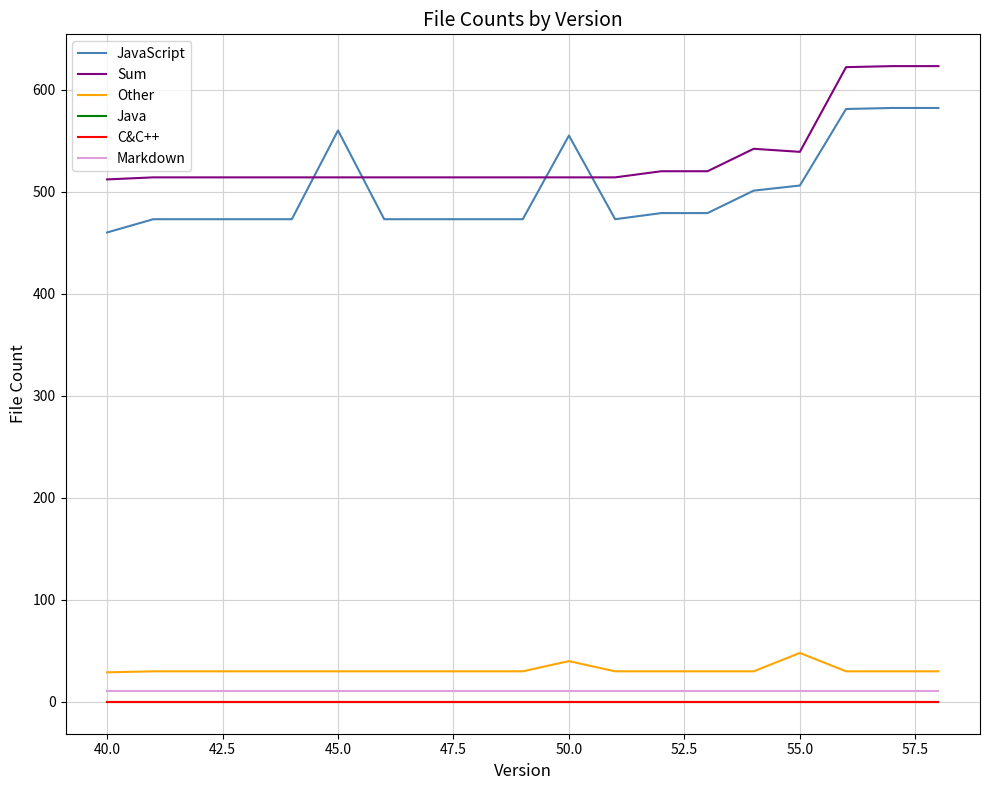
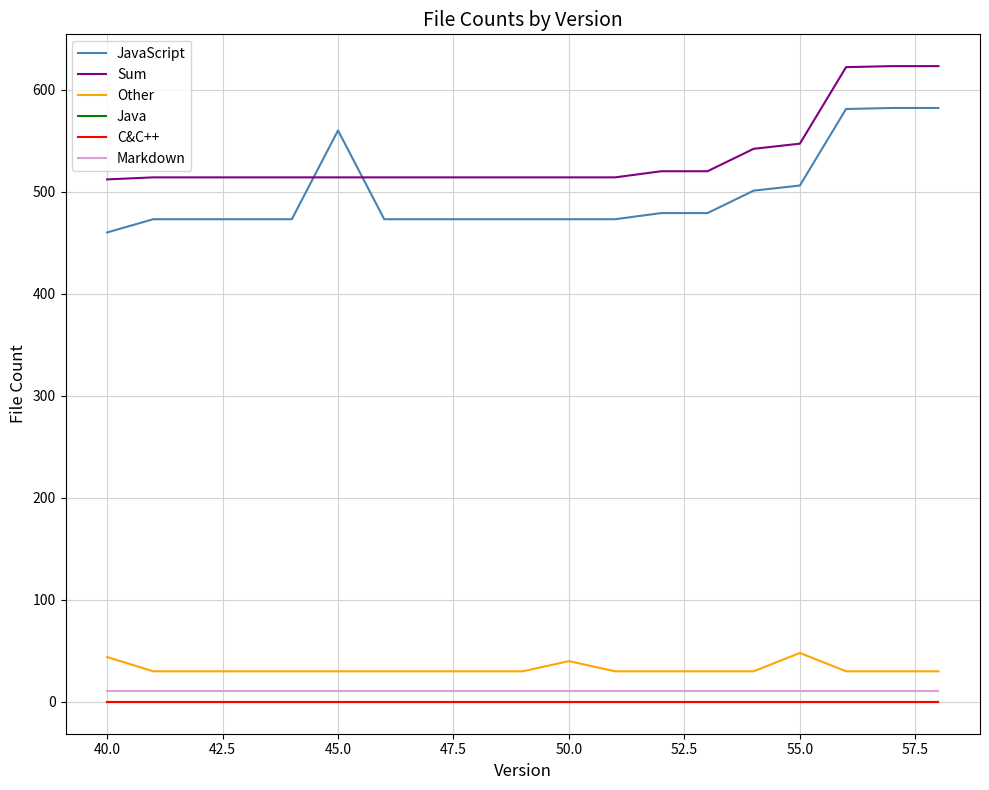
Other, 40.0: 29 -> 44
JavaScript, 50.0: 555 -> 473
Sum, 55.0: 539 -> 547
